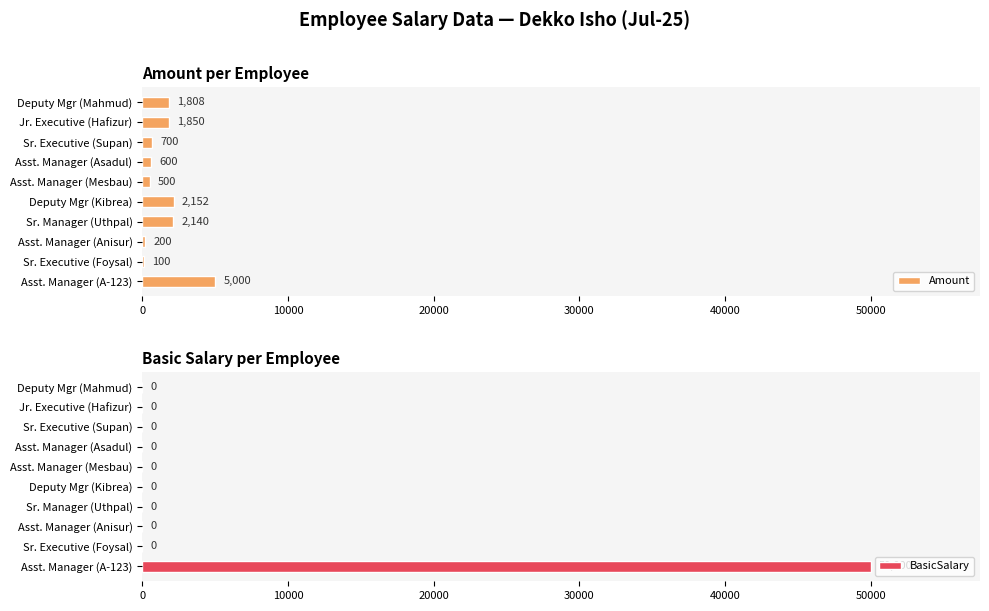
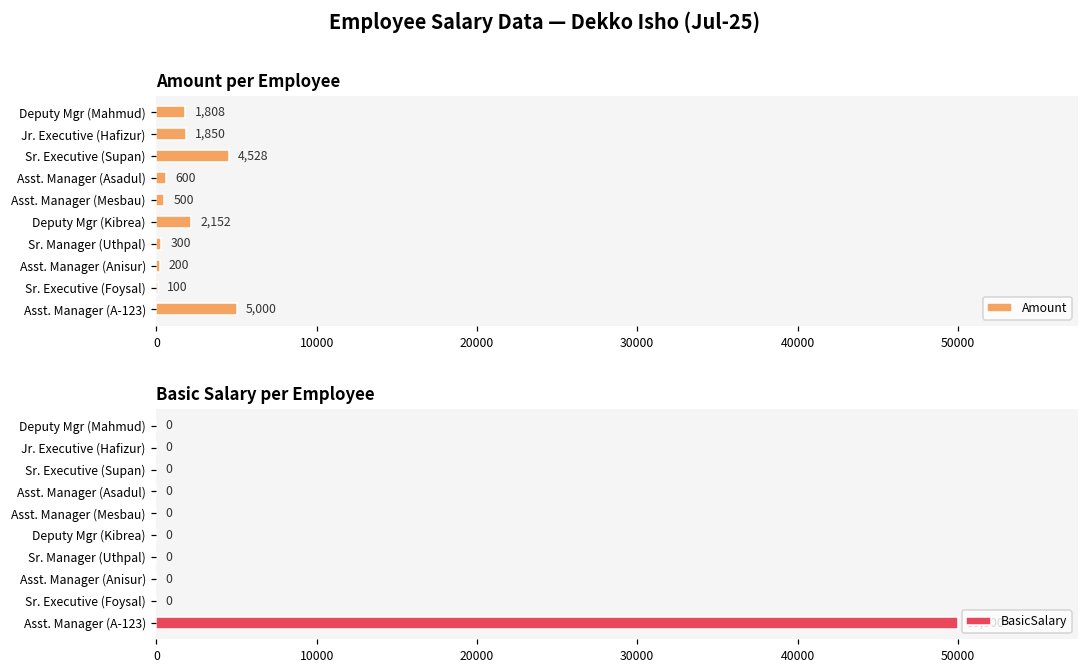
Amount per Employee, Sr. Executive (Supan): 700 -> 4,528
Amount per Employee, Sr. Manager (Uthpal): 2,140 -> 300
